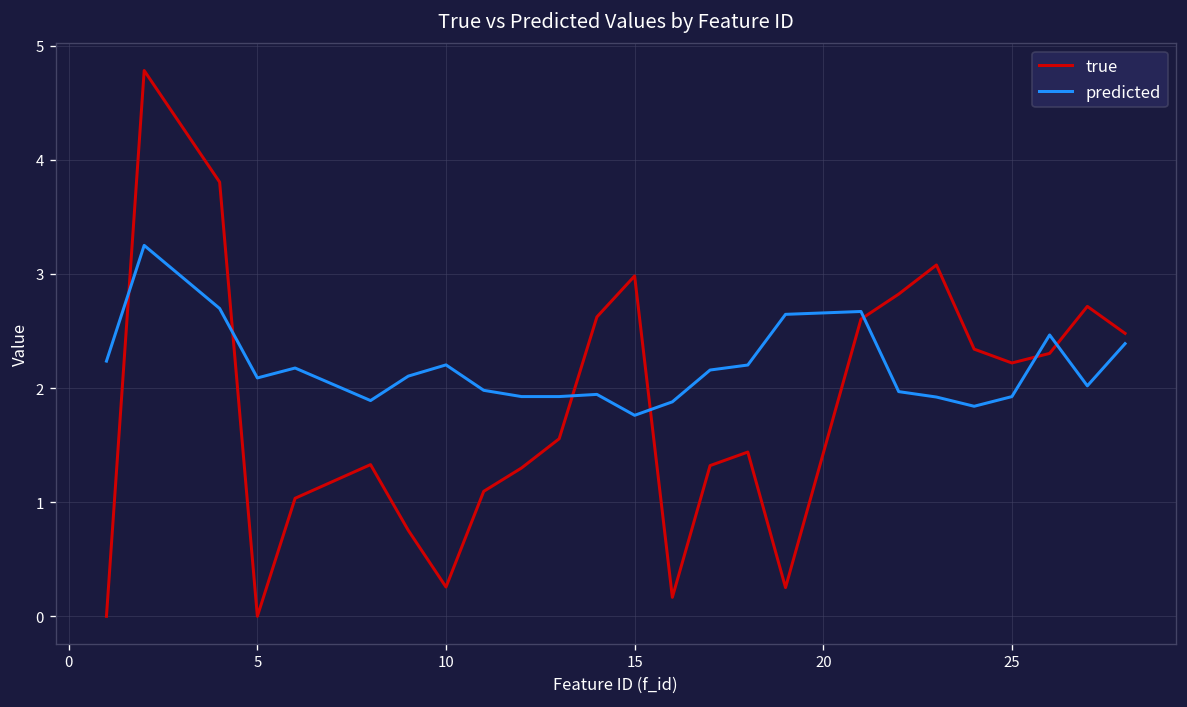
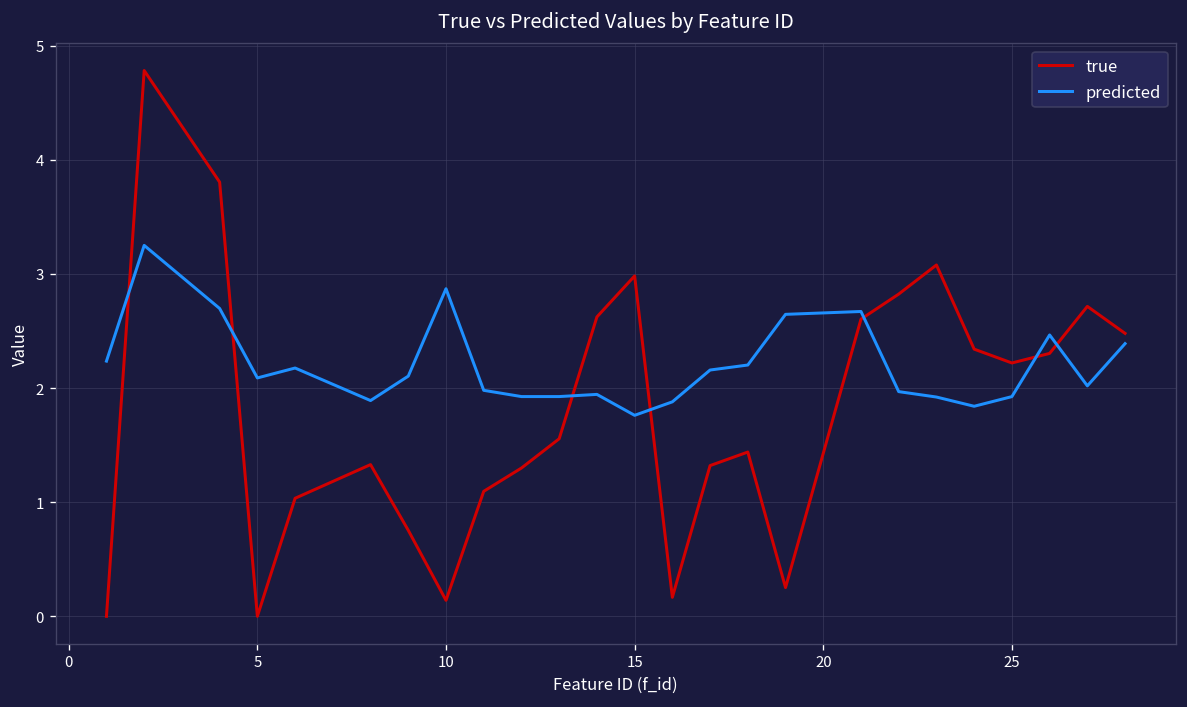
true, 10: 0.3 -> 0.1
predicted, 10: 2.2 -> 2.9
